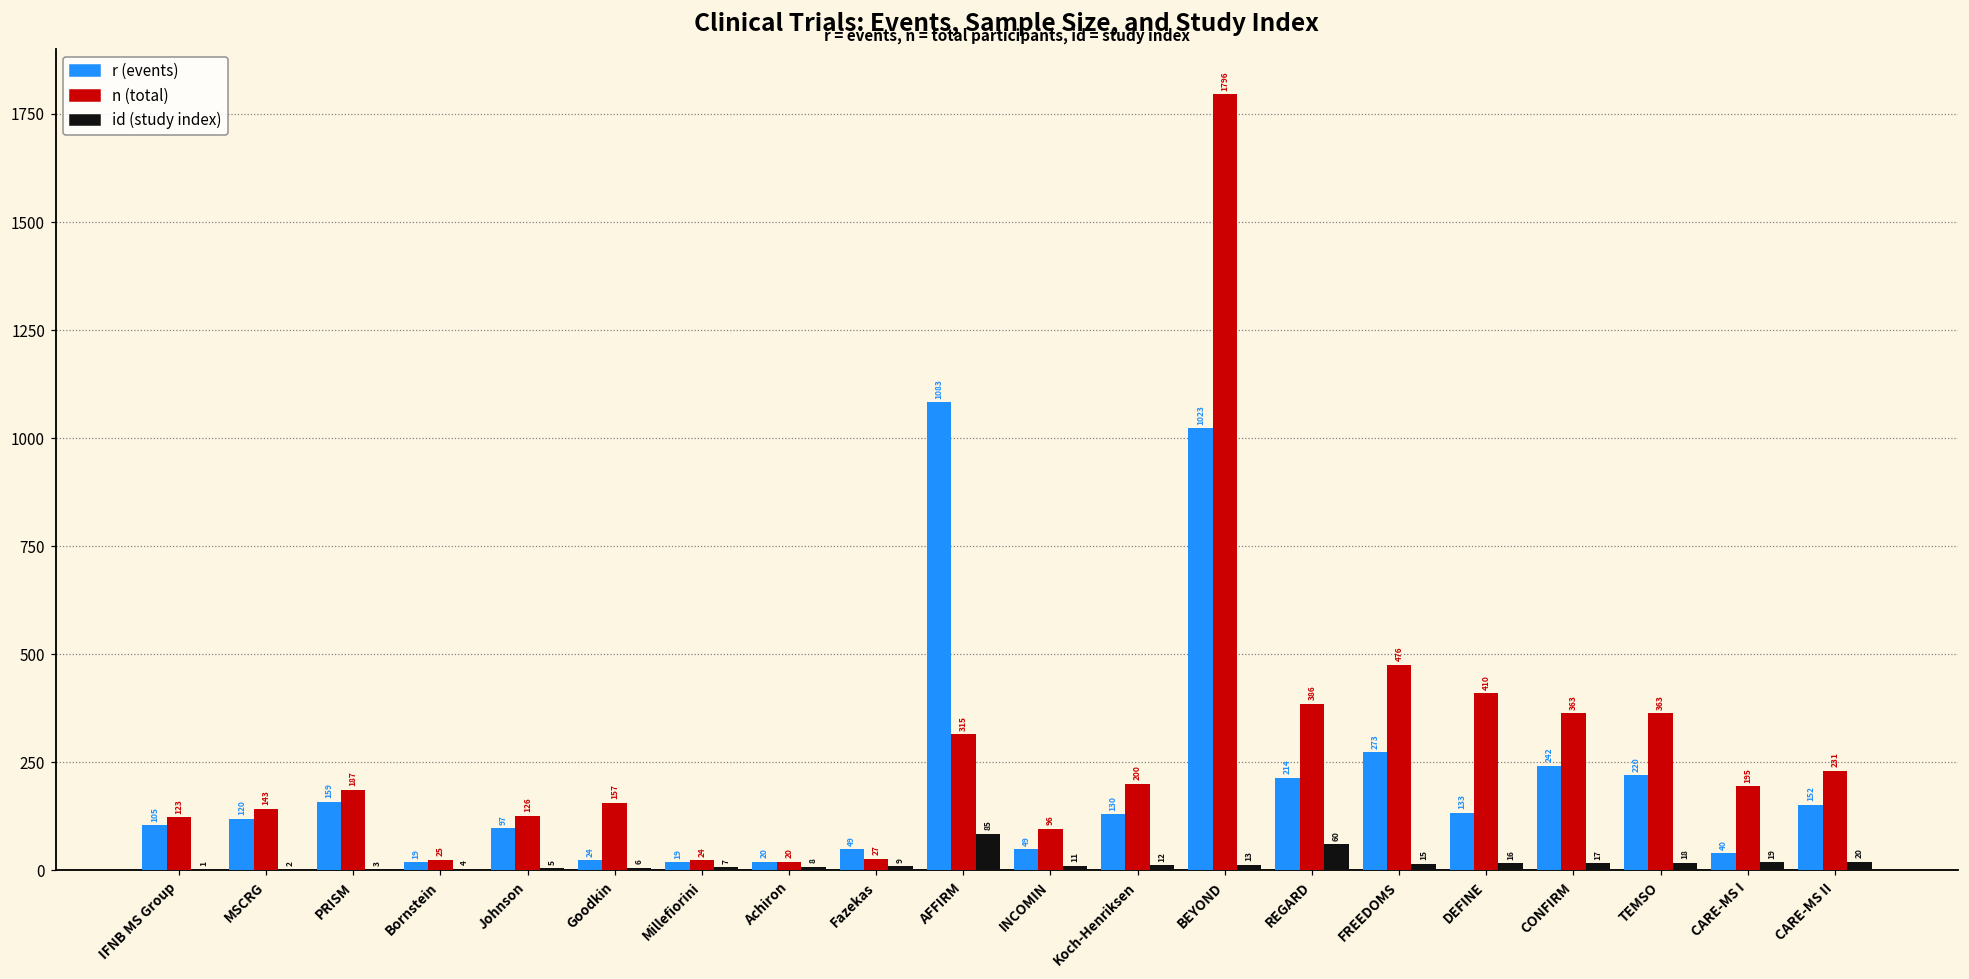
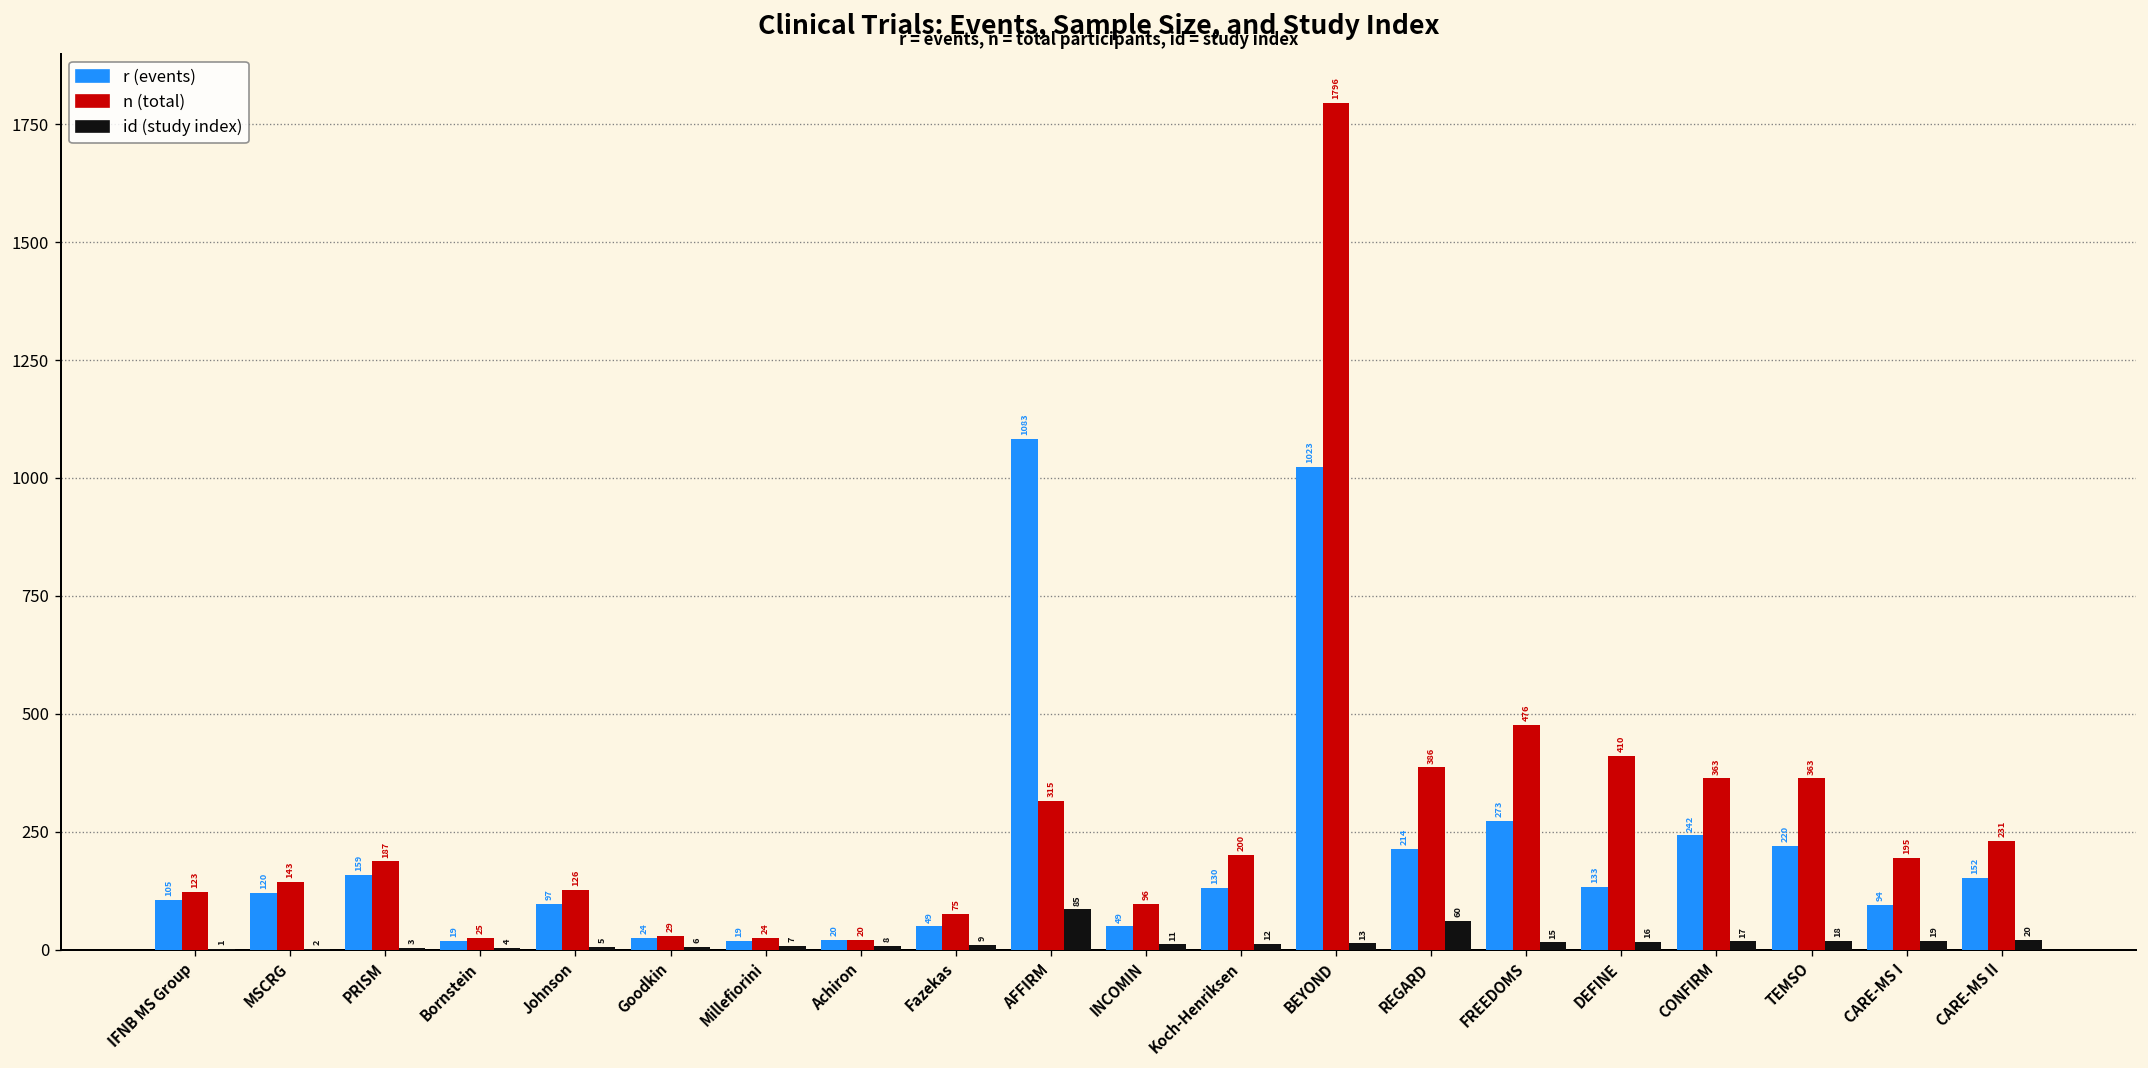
n (total), Goodkin: 157 -> 29
n (total), Fazekas: 27 -> 75
r (events), CARE-MS I: 40 -> 94
